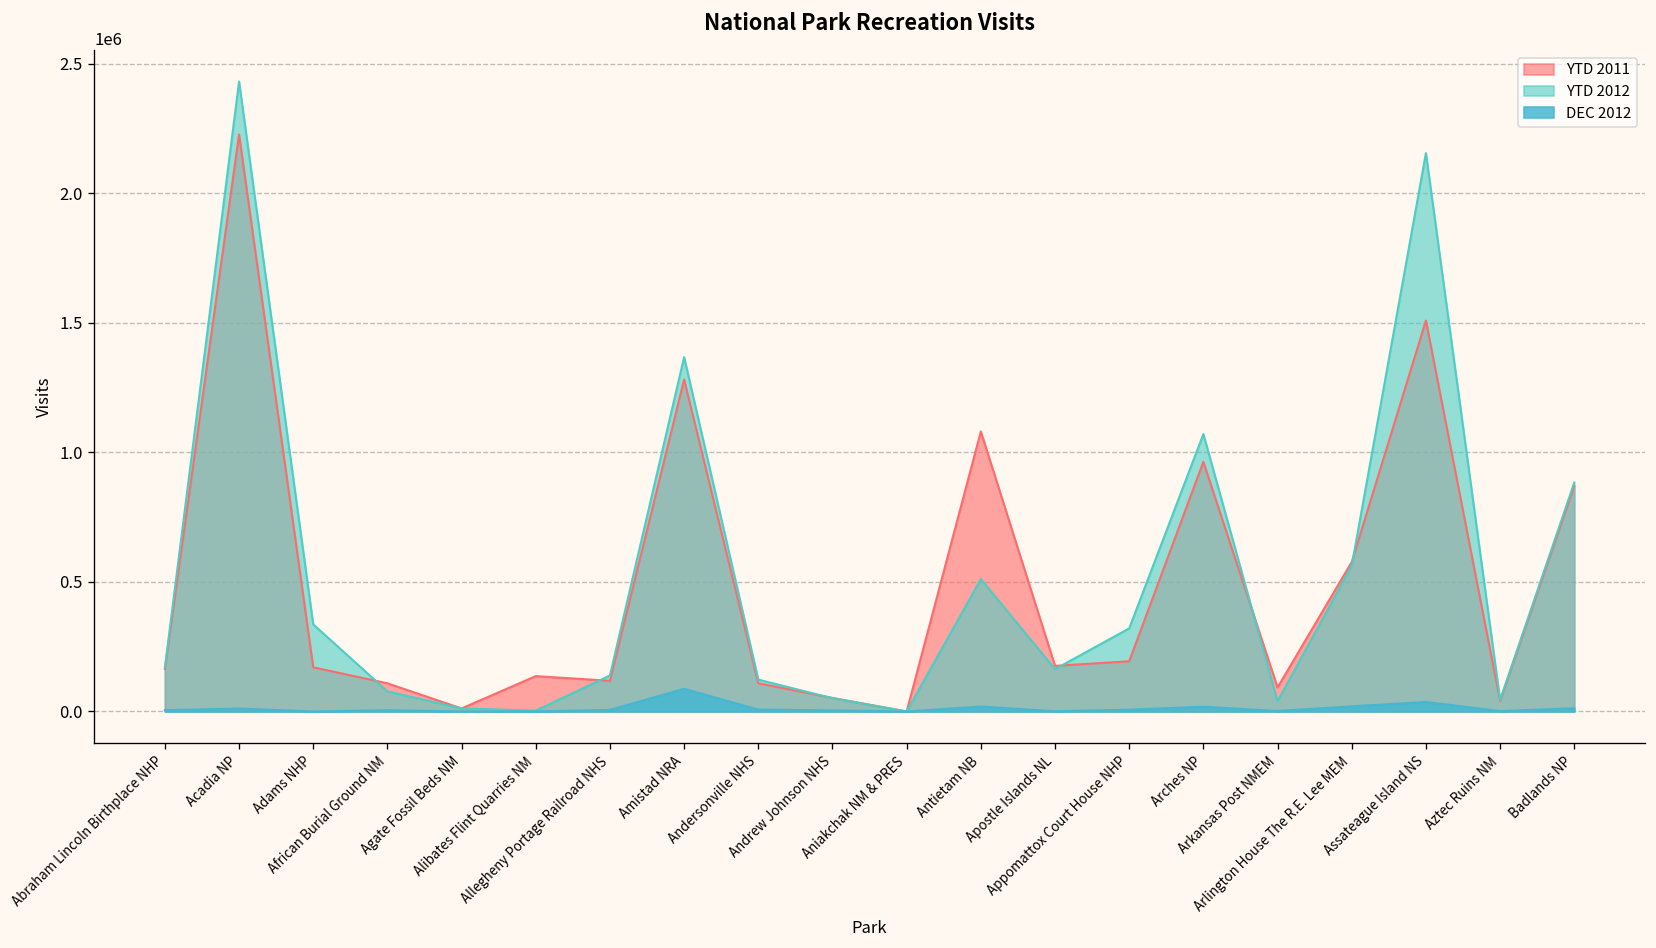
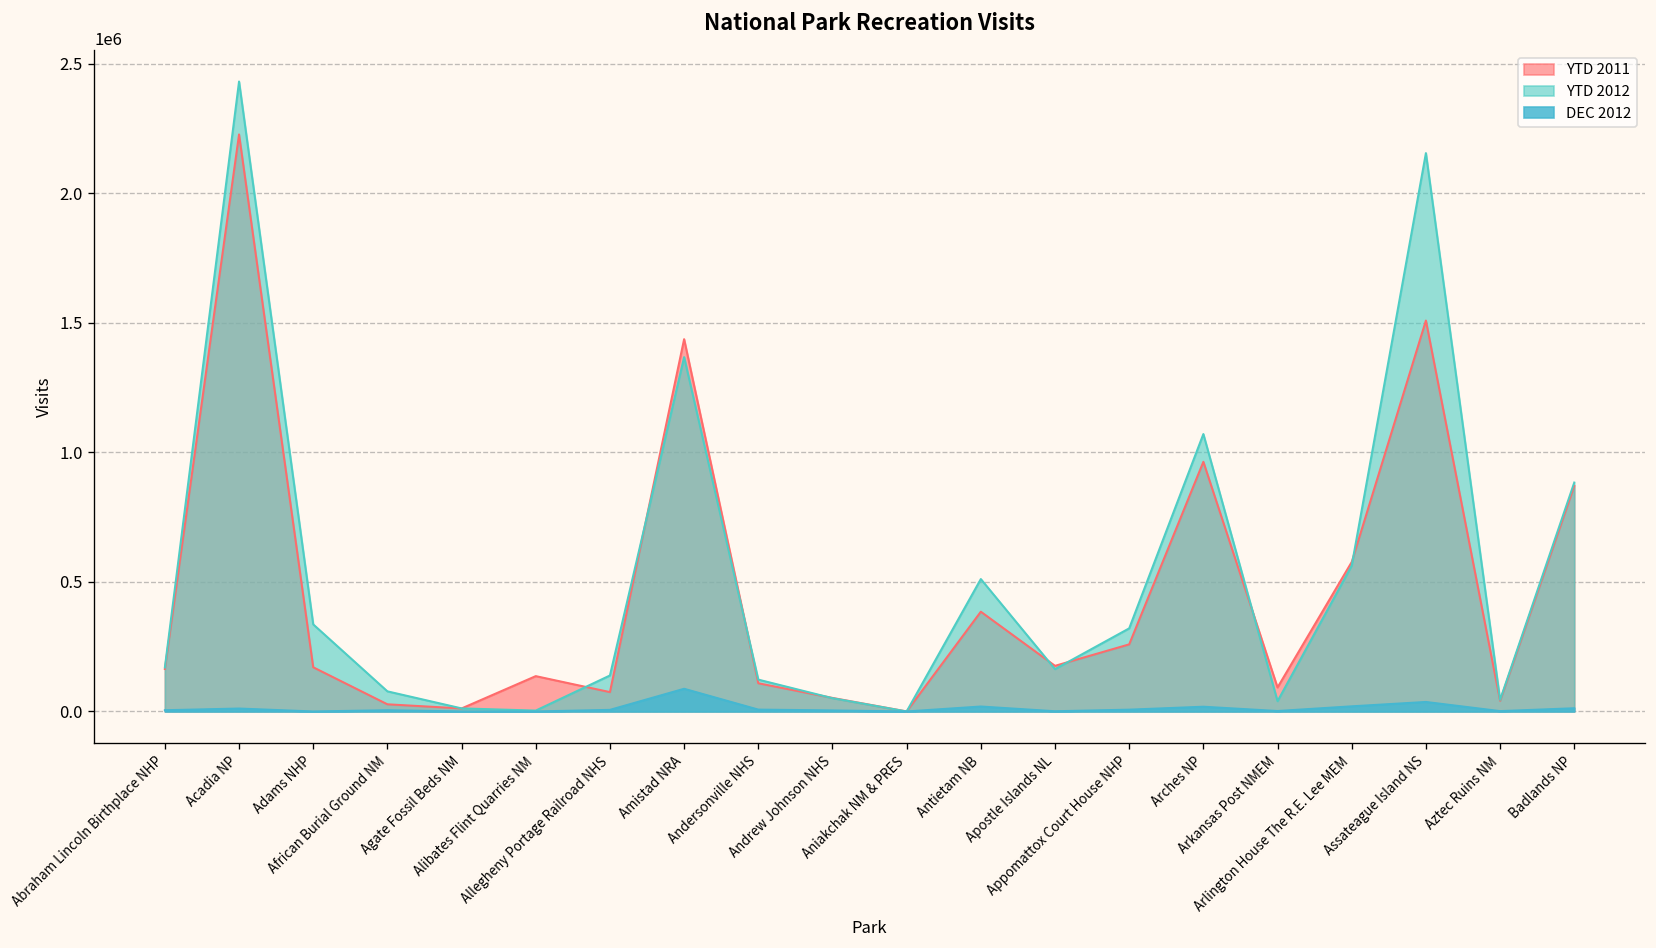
YTD 2011, African Burial Ground NM: 110000 -> 30000
YTD 2011, Allegheny Portage Railroad NHS: 120000 -> 70000
YTD 2011, Amistad NRA: 1280000 -> 1440000
YTD 2011, Antietam NB: 1080000 -> 380000
YTD 2011, Appomattox Court House NHP: 190000 -> 260000
